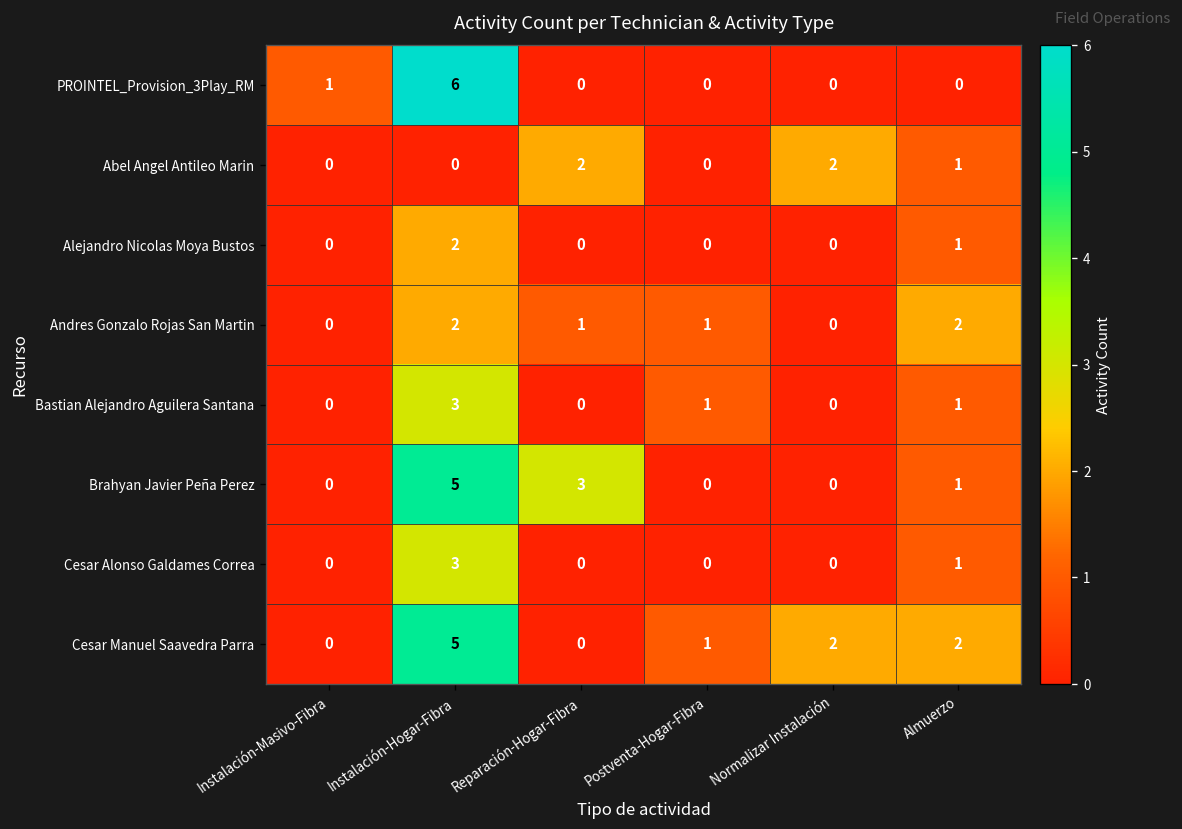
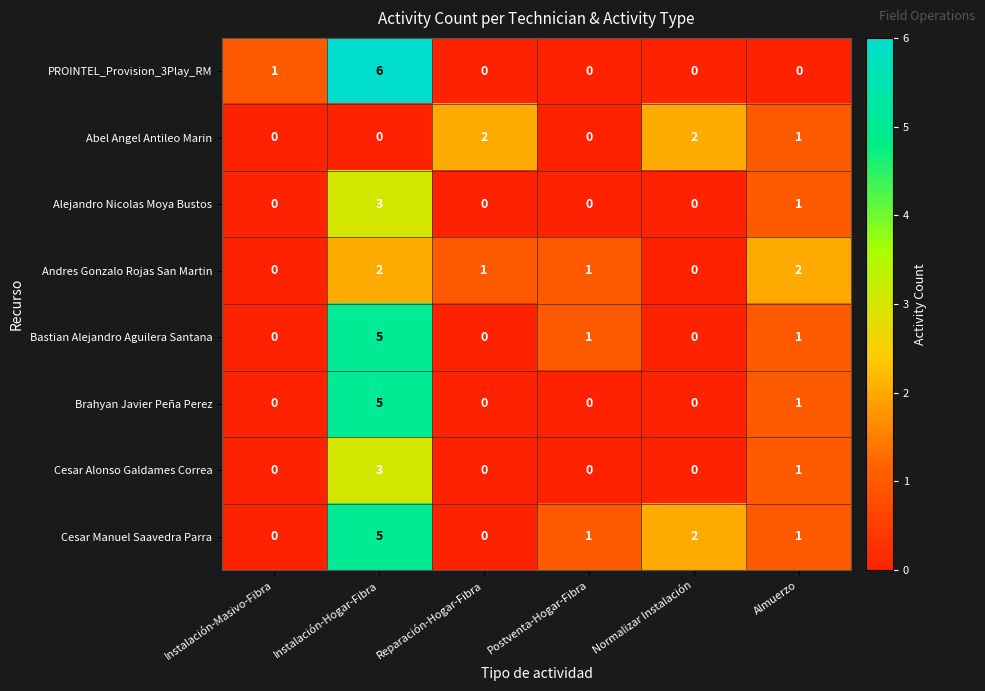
Alejandro Nicolas Moya Bustos, Instalación-Hogar-Fibra: 2 -> 3
Bastian Alejandro Aguilera Santana, Instalación-Hogar-Fibra: 3 -> 5
Brahyan Javier Peña Perez, Reparación-Hogar-Fibra: 3 -> 0
Cesar Manuel Saavedra Parra, Almuerzo: 2 -> 1
